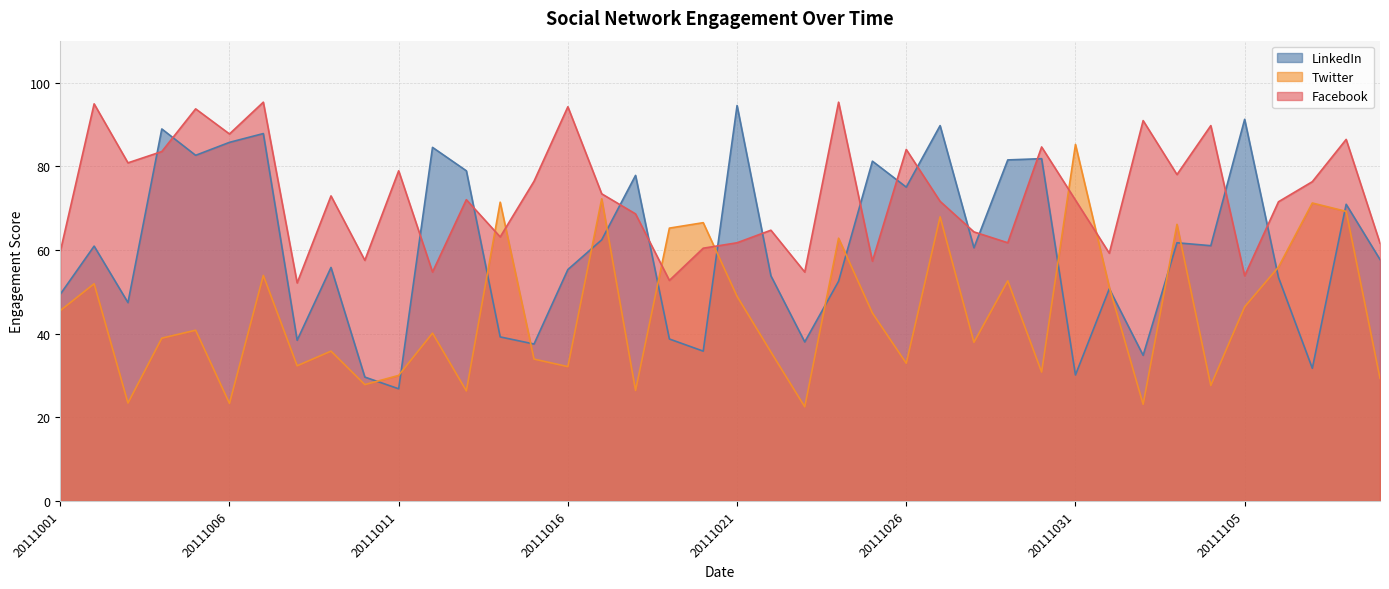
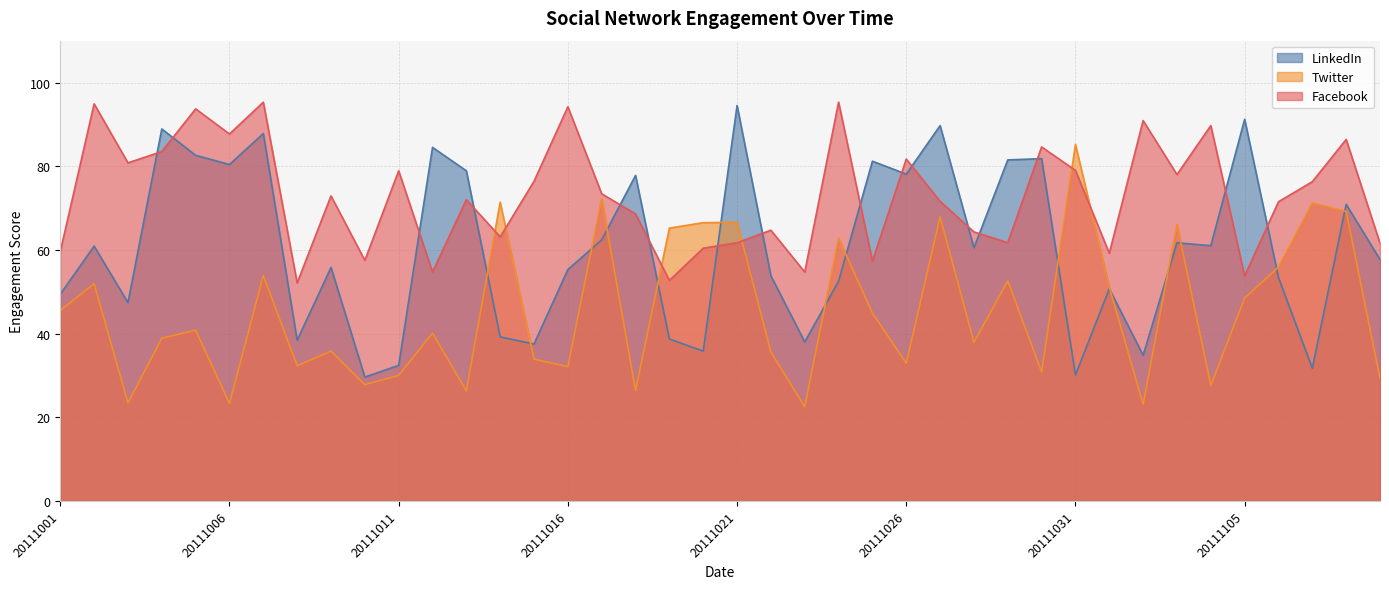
LinkedIn, 20111006: 86 -> 80
LinkedIn, 20111011: 27 -> 32
Twitter, 20111021: 49 -> 67
LinkedIn, 20111026: 75 -> 78
Facebook, 20111026: 84 -> 82
Facebook, 20111031: 72 -> 79
Twitter, 20111105: 46 -> 49
